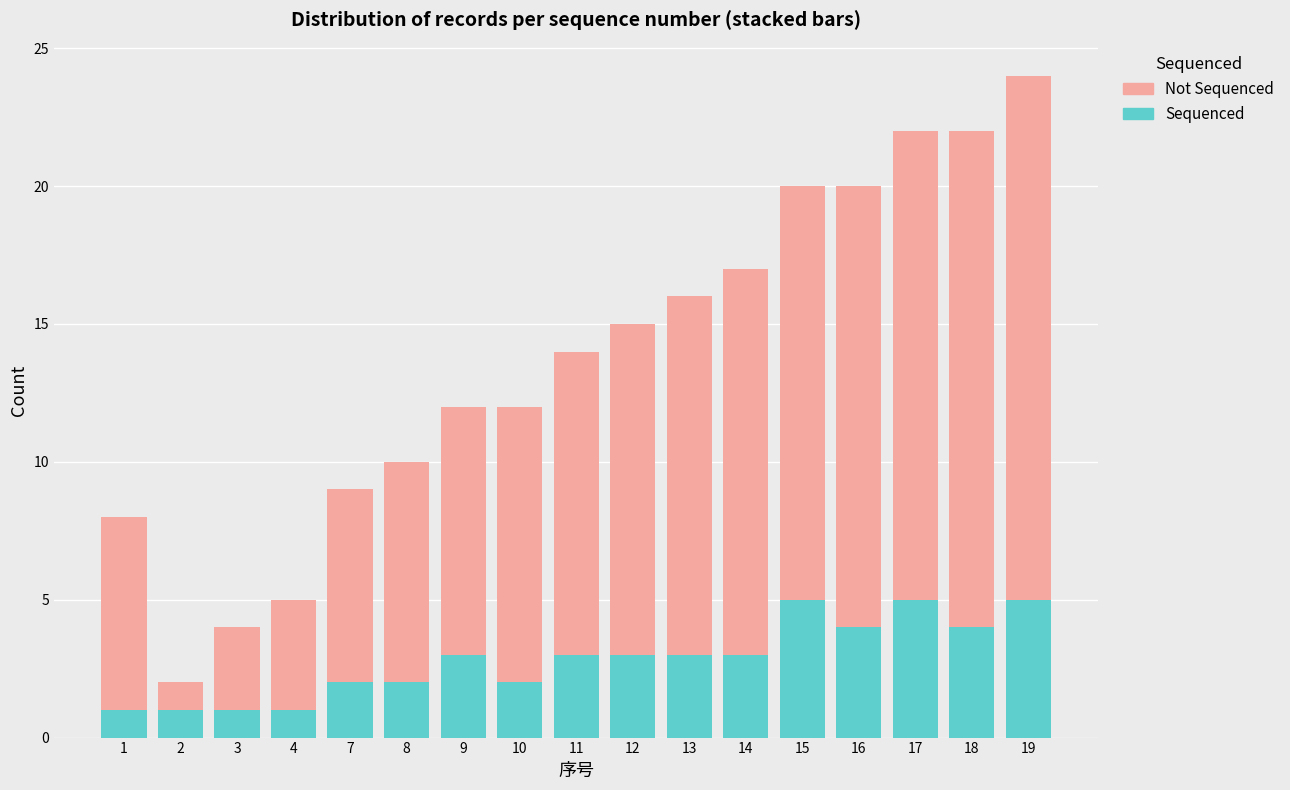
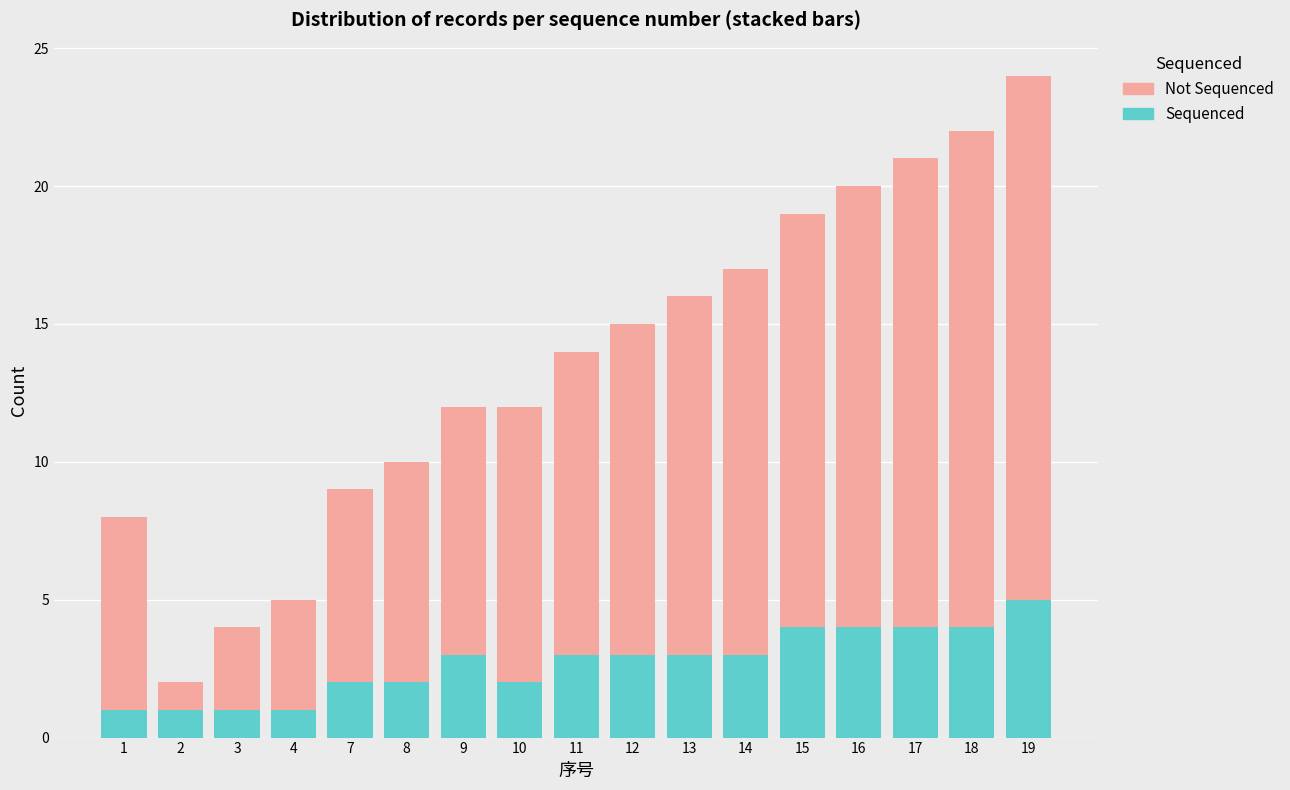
Sequenced, 15: 5 -> 4
Sequenced, 17: 5 -> 4
